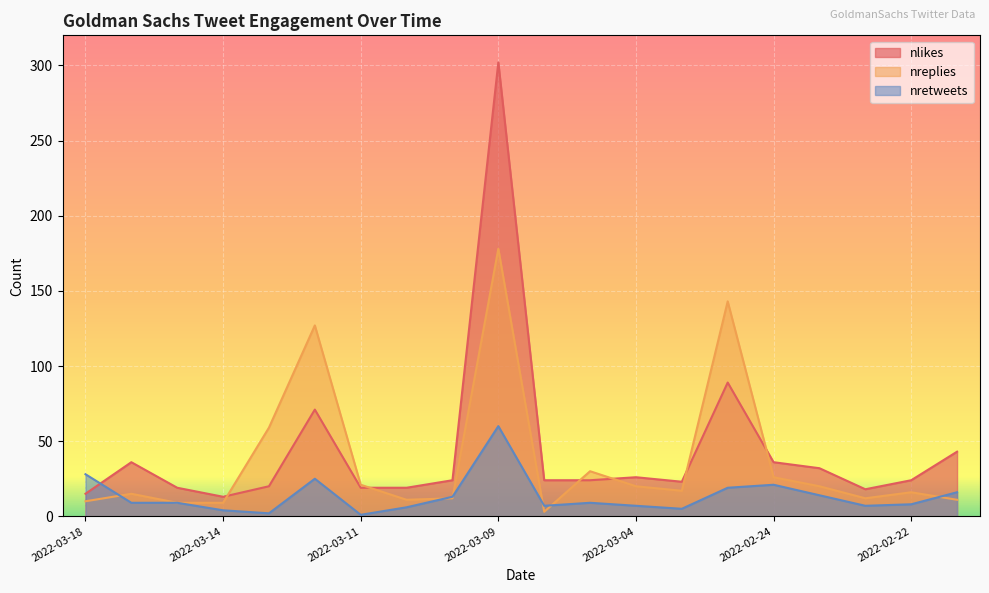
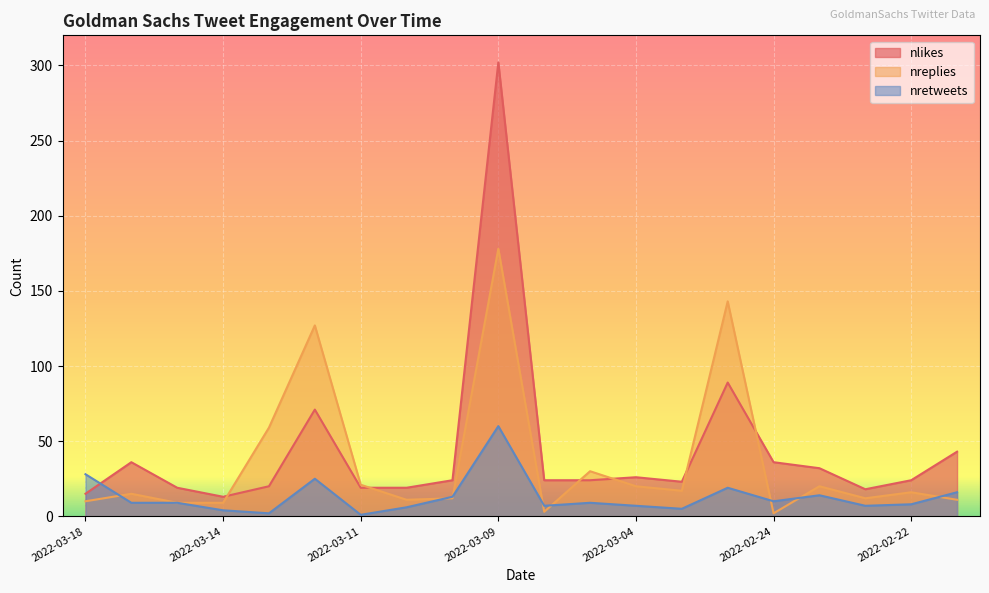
nreplies, 2022-02-24: 26 -> 2
nretweets, 2022-02-24: 21 -> 10
